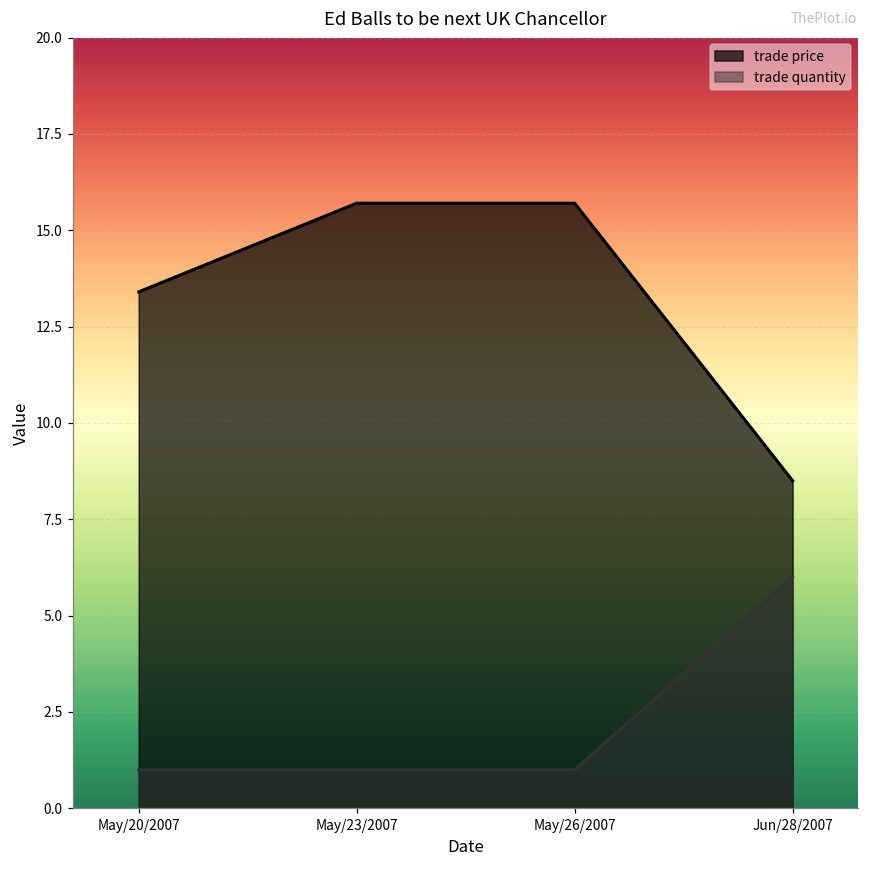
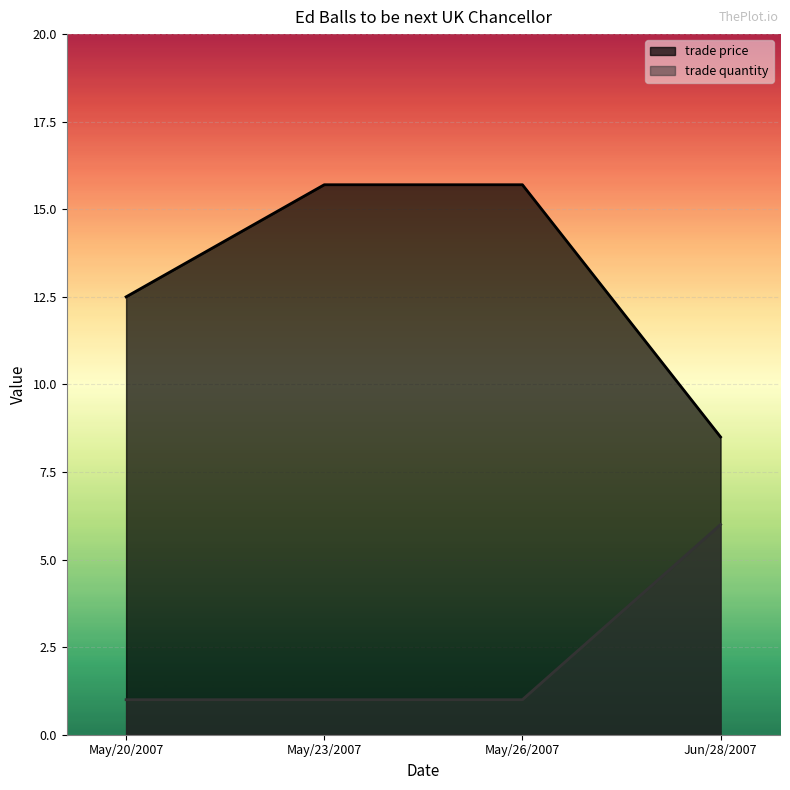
trade price, May/20/2007: 13.4 -> 12.5
